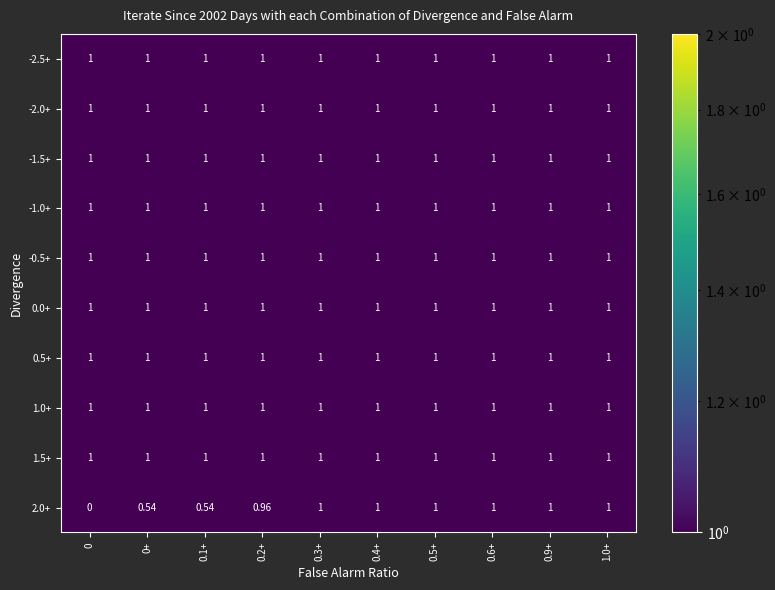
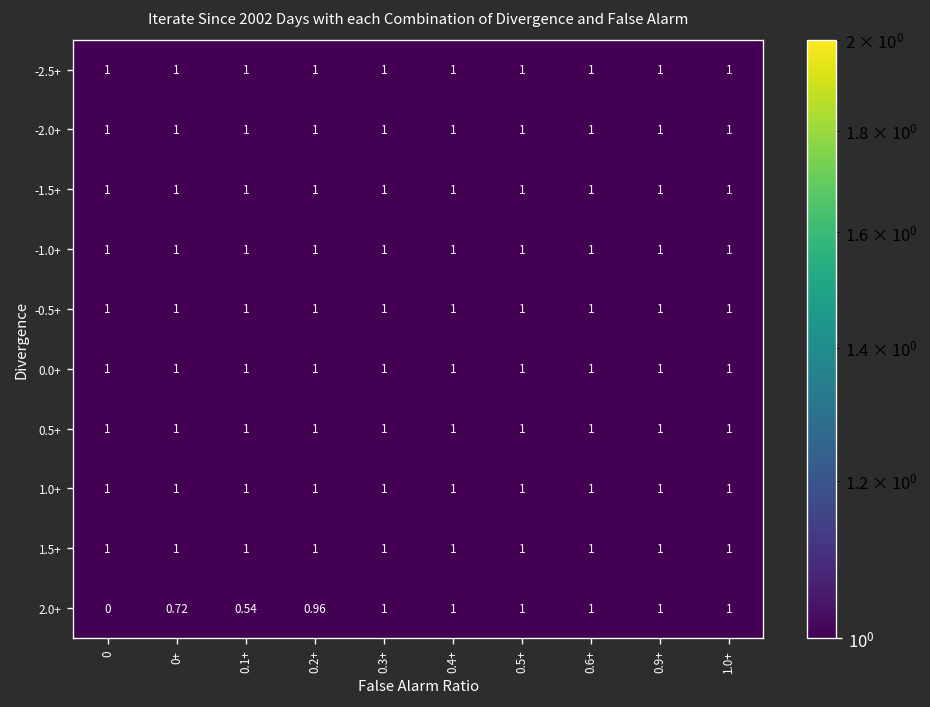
2.0+, 0+: 0.54 -> 0.72
